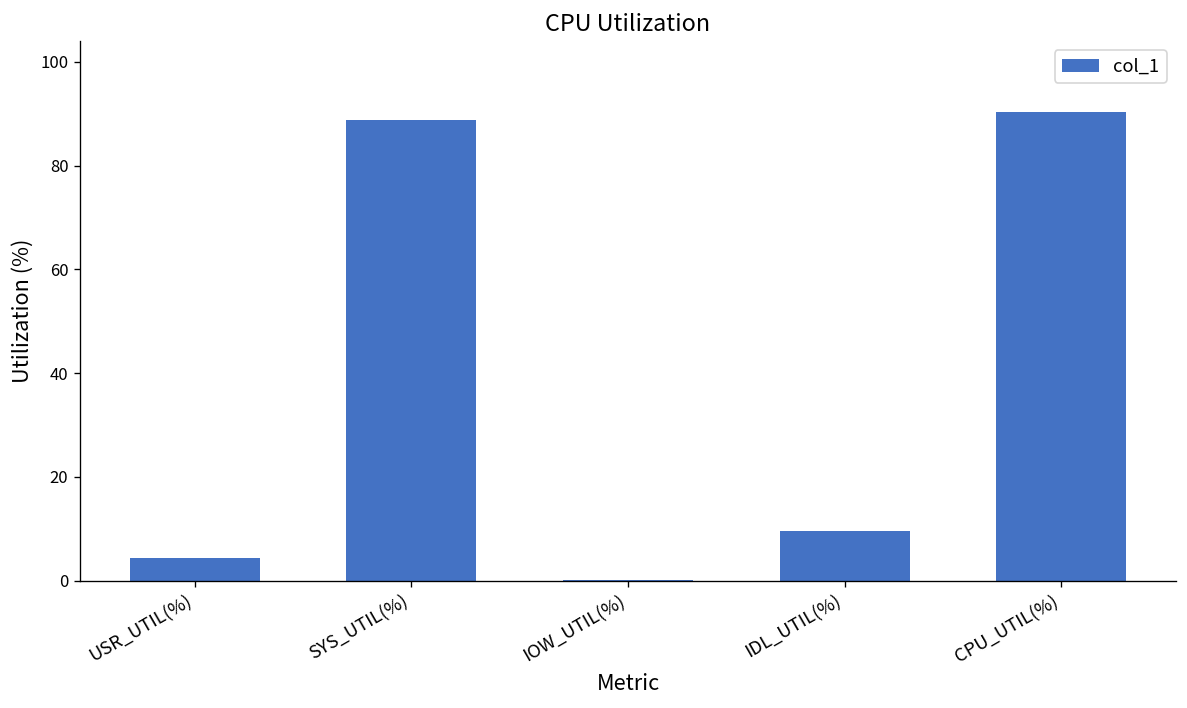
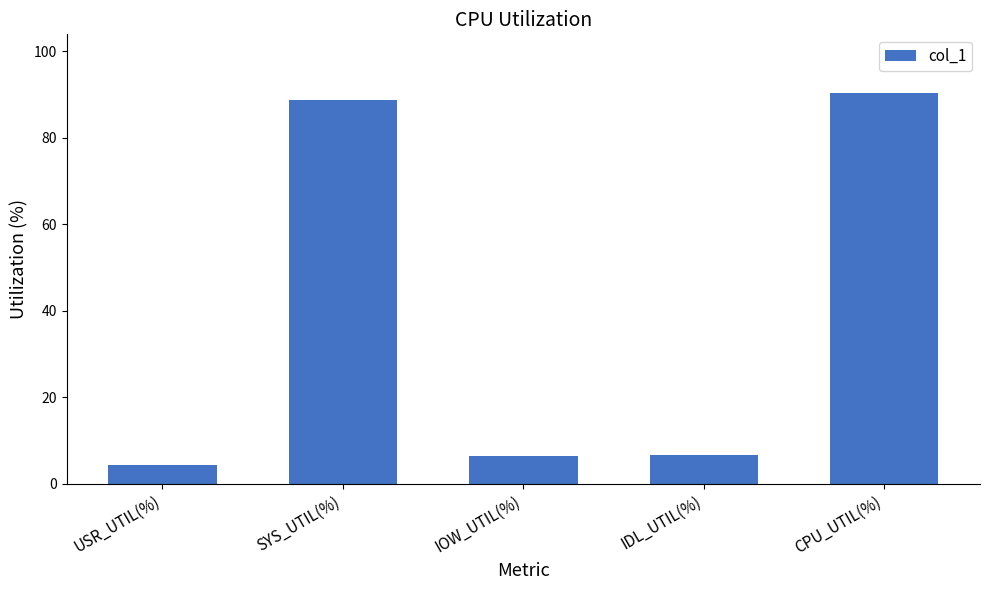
IOW_UTIL(%): 0 -> 6
IDL_UTIL(%): 10 -> 7
